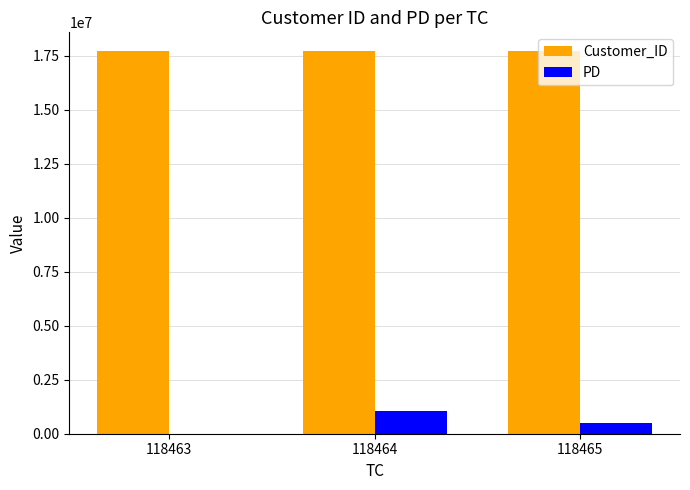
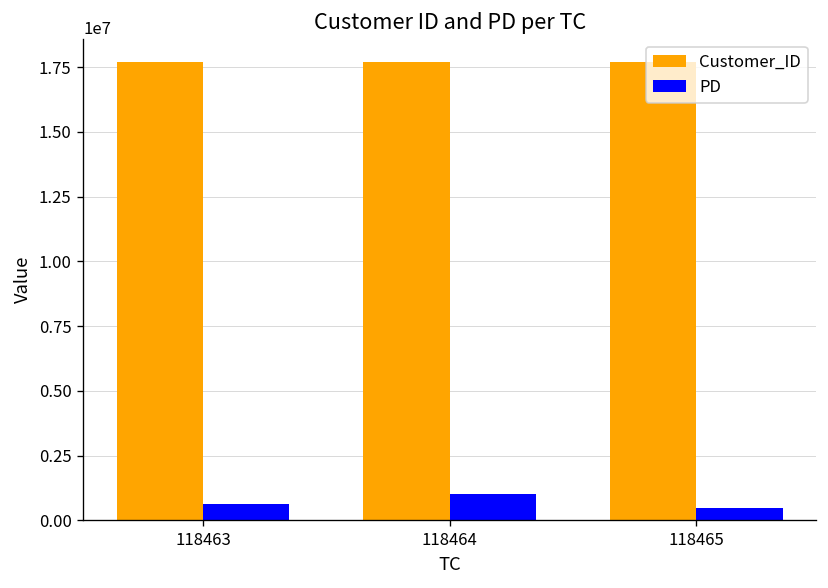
PD, 118463: 0 -> 600000
